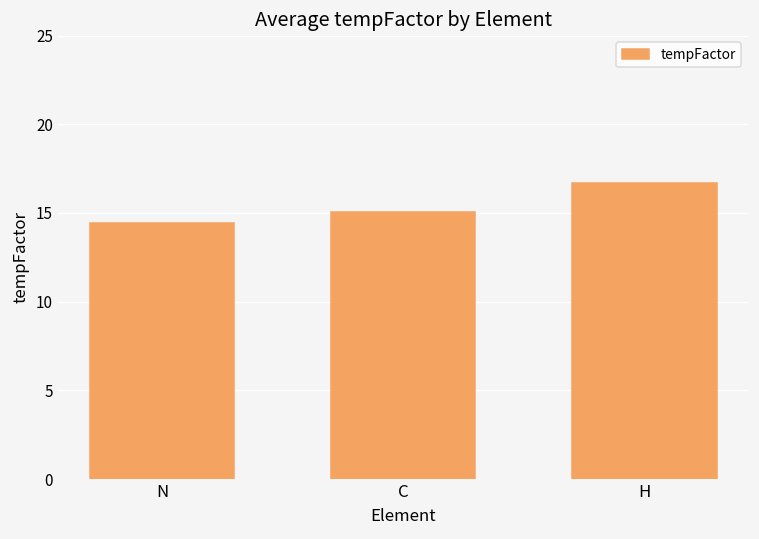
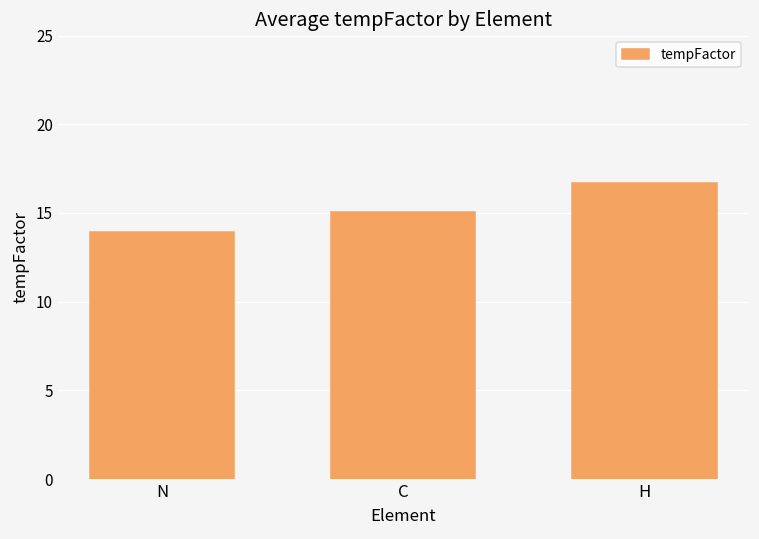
N: 14.4 -> 13.9
